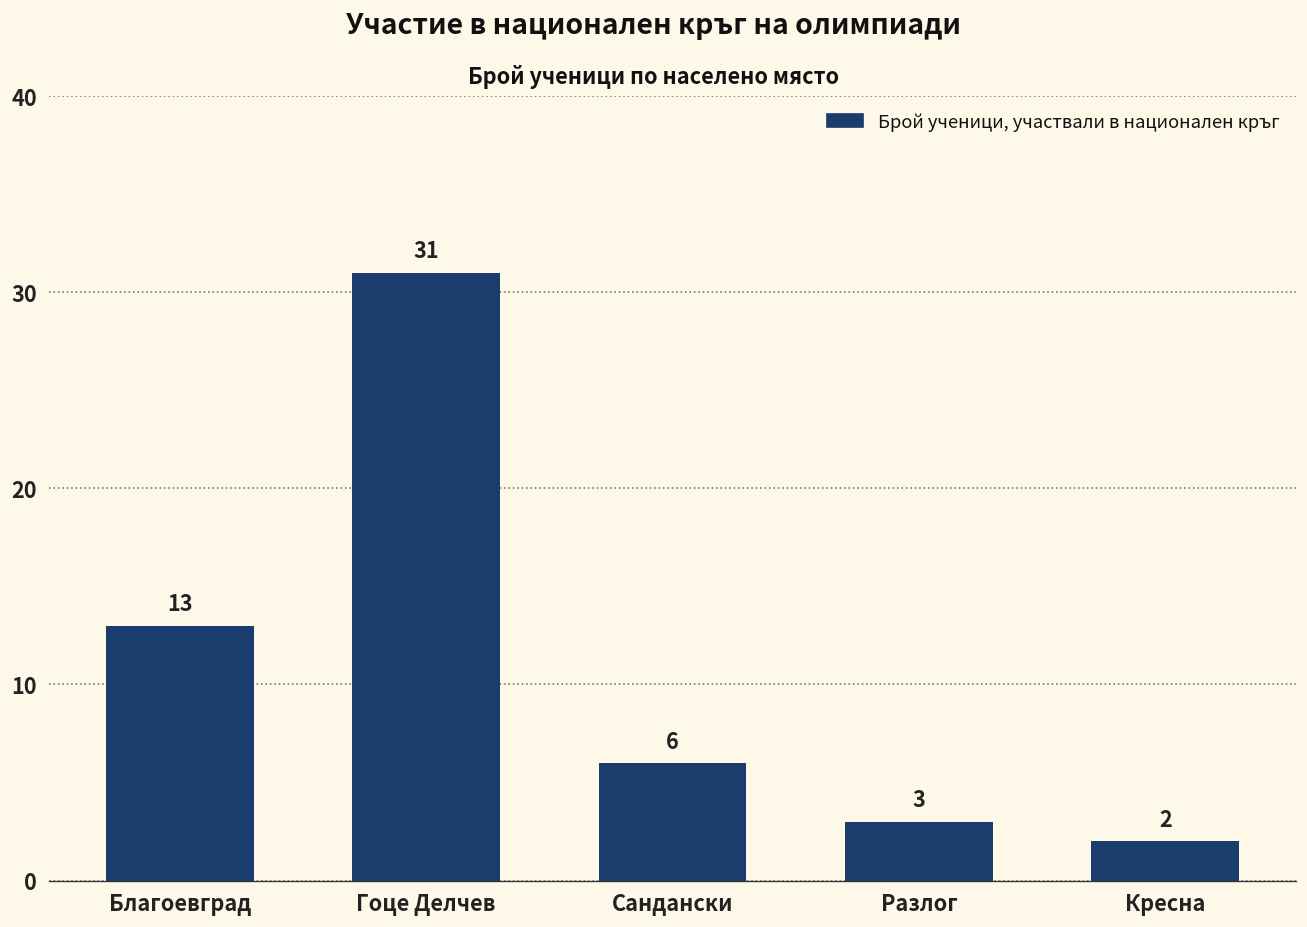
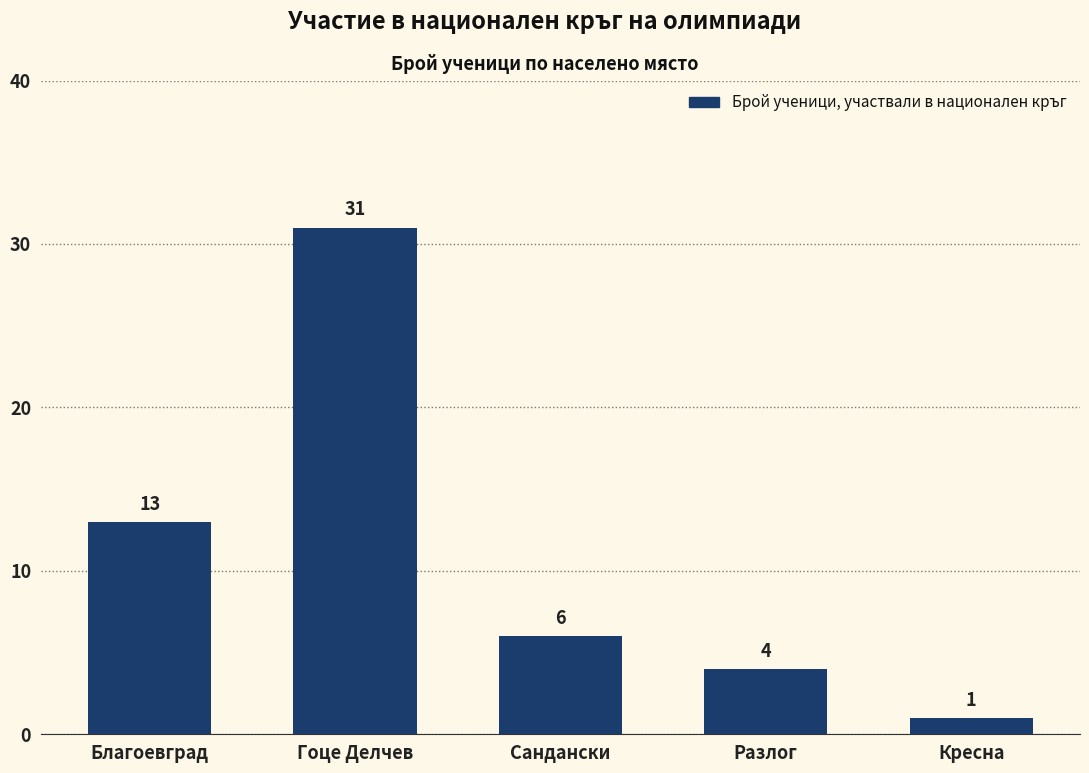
Разлог: 3 -> 4
Кресна: 2 -> 1
